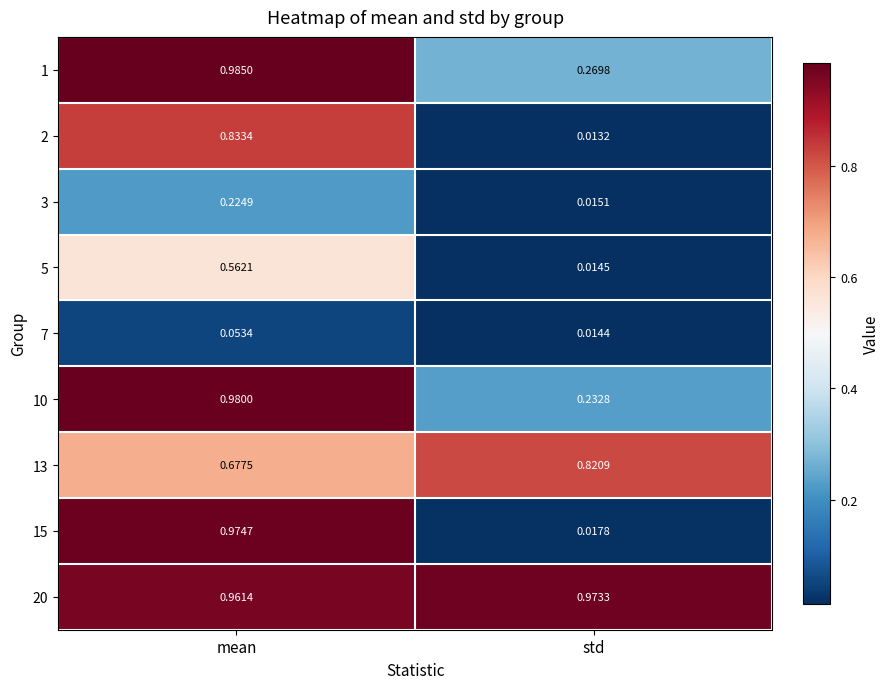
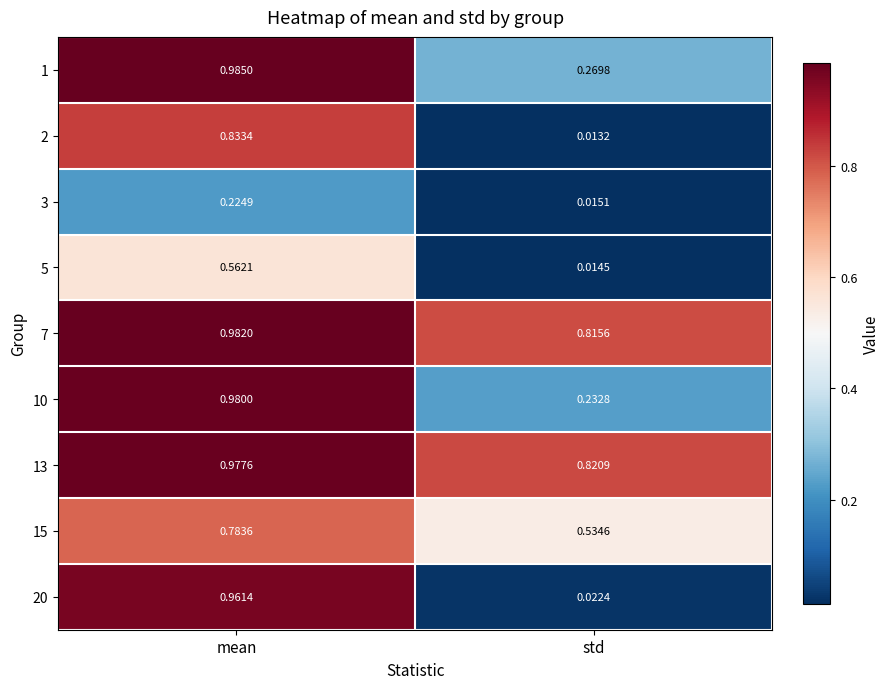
7, mean: 0.0534 -> 0.9820
7, std: 0.0144 -> 0.8156
13, mean: 0.6775 -> 0.9776
15, mean: 0.9747 -> 0.7836
15, std: 0.0178 -> 0.5346
20, std: 0.9733 -> 0.0224
